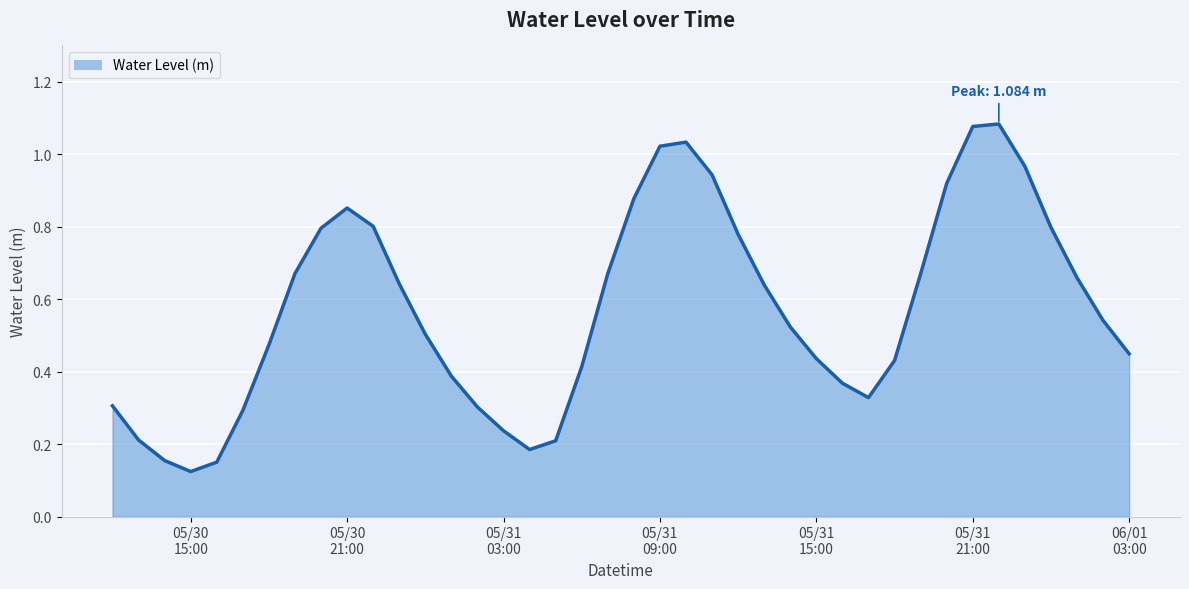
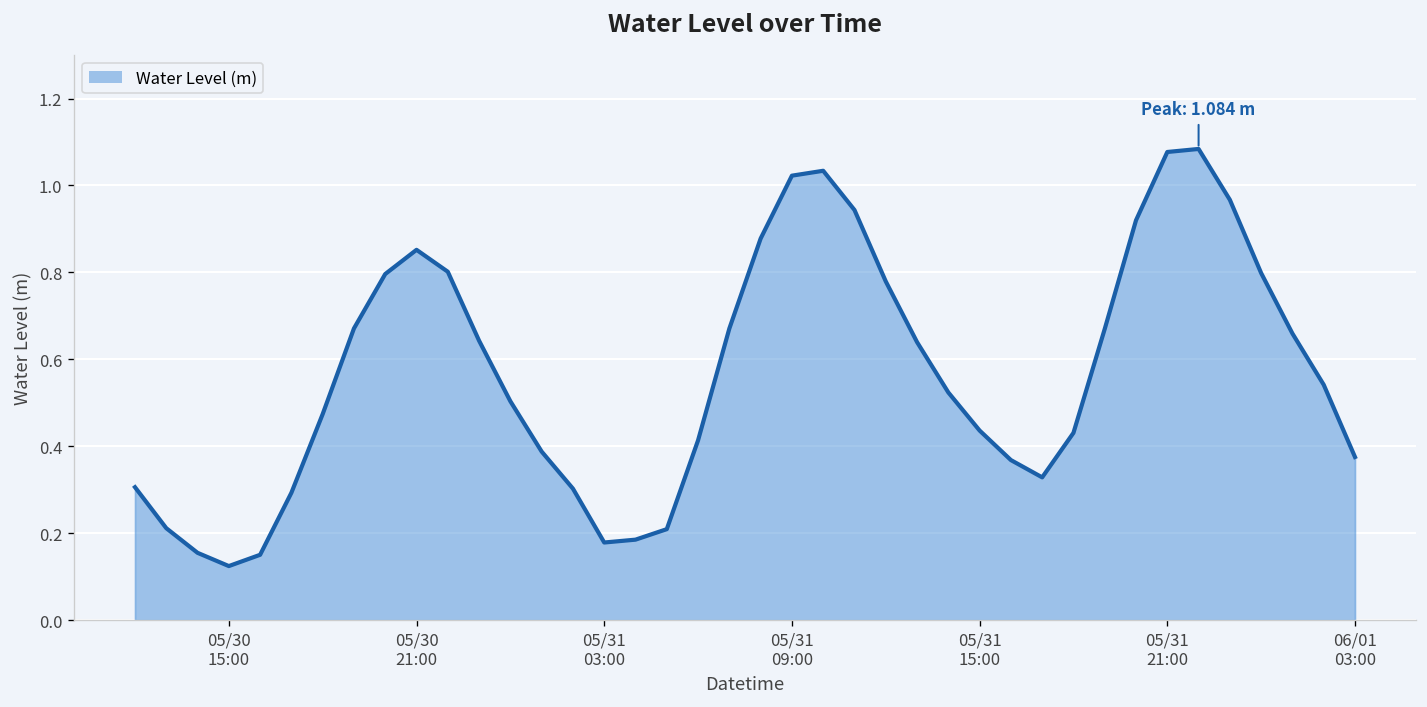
05/31 03:00: 0.24 -> 0.18
06/01 03:00: 0.45 -> 0.38
